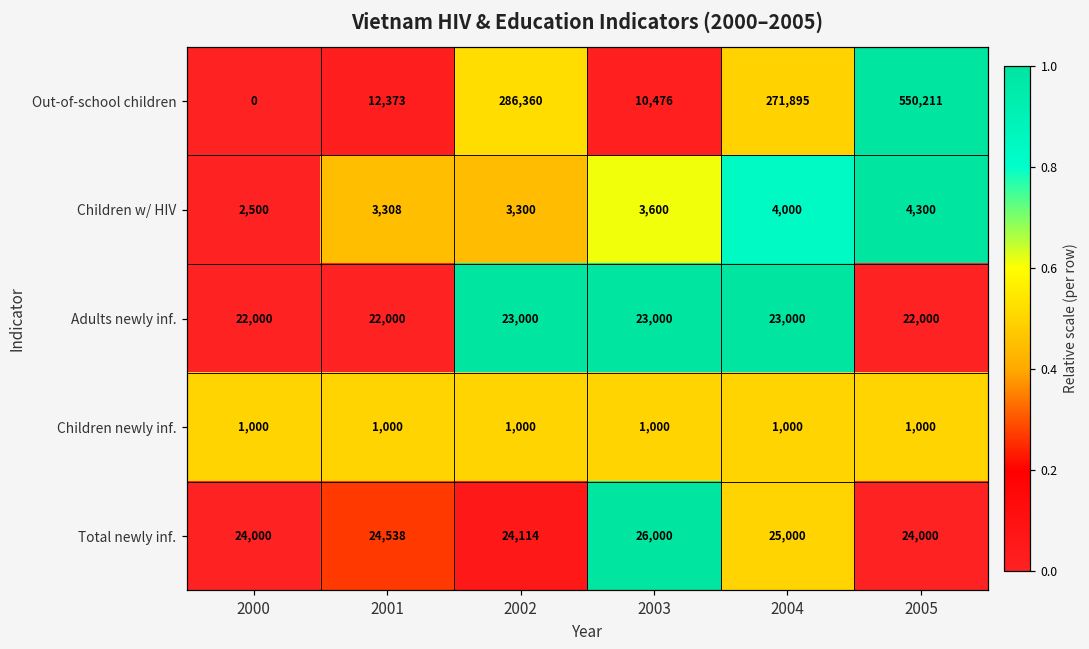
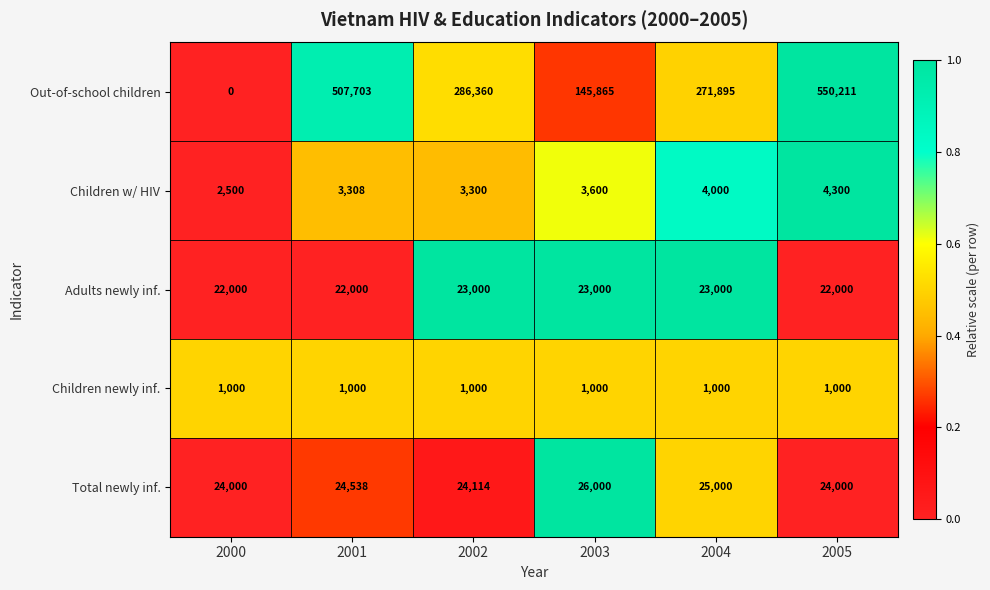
Out-of-school children, 2001: 12,373 -> 507,703
Out-of-school children, 2003: 10,476 -> 145,865
